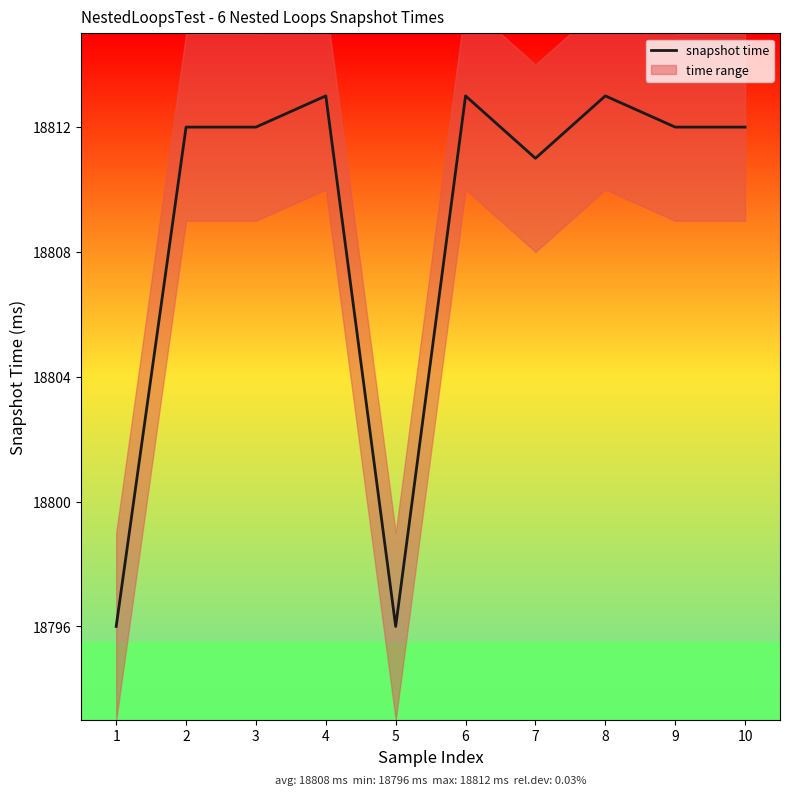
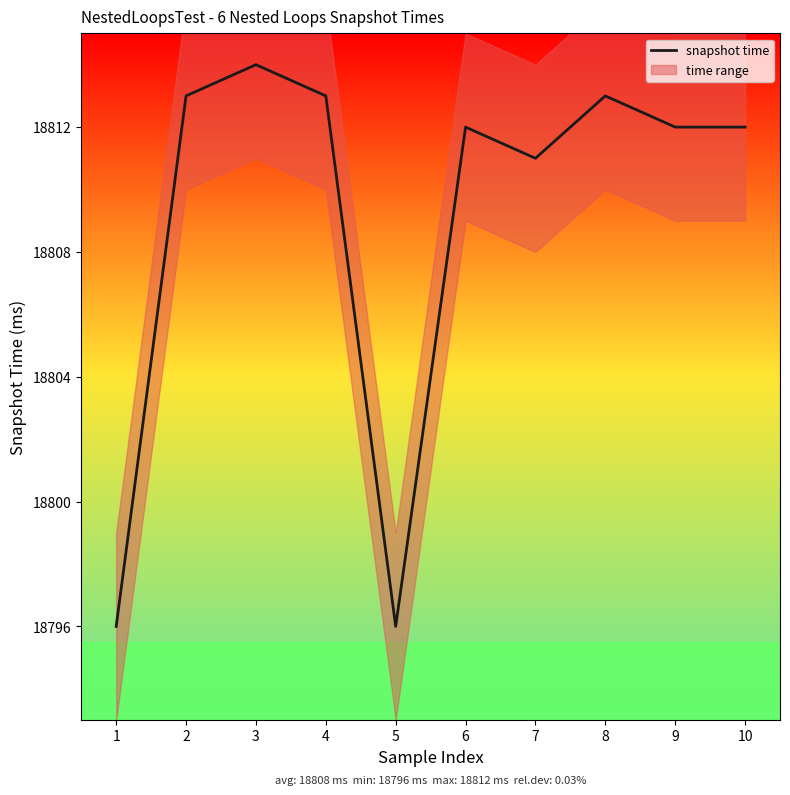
snapshot time, 2: 18812 -> 18813
snapshot time, 3: 18812 -> 18814
snapshot time, 6: 18813 -> 18812
